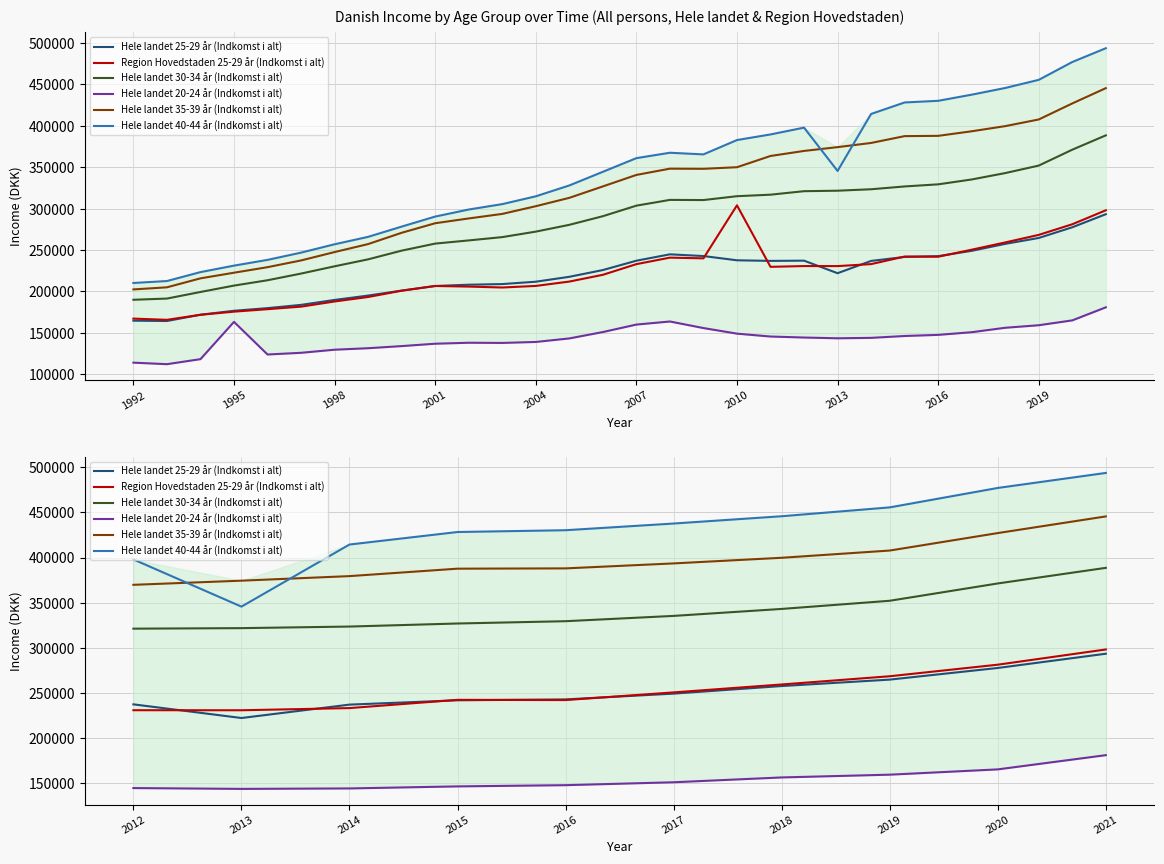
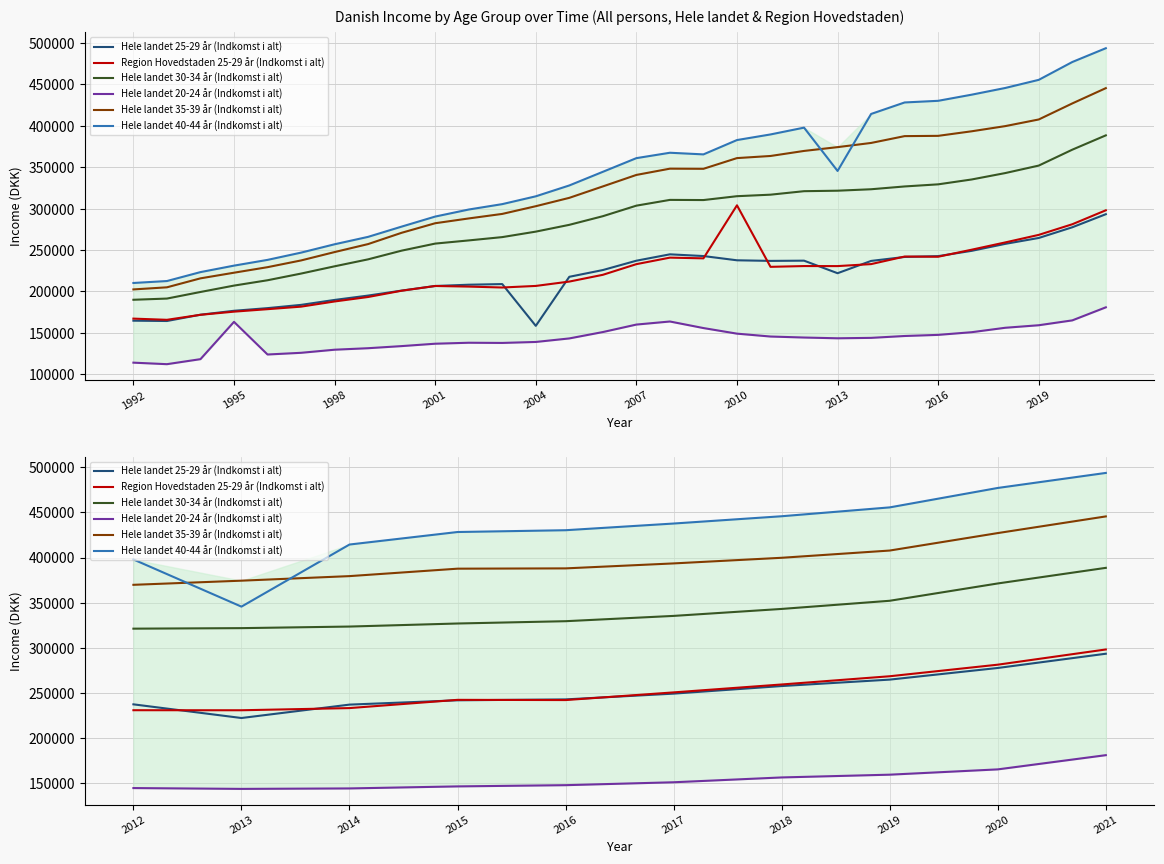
Danish Income by Age Group over Time (All persons, Hele landet & Region Hovedstaden), Hele landet 25-29 år (Indkomst i alt), 2004: 210000 -> 160000
Danish Income by Age Group over Time (All persons, Hele landet & Region Hovedstaden), Hele landet 35-39 år (Indkomst i alt), 2010: 350000 -> 360000
